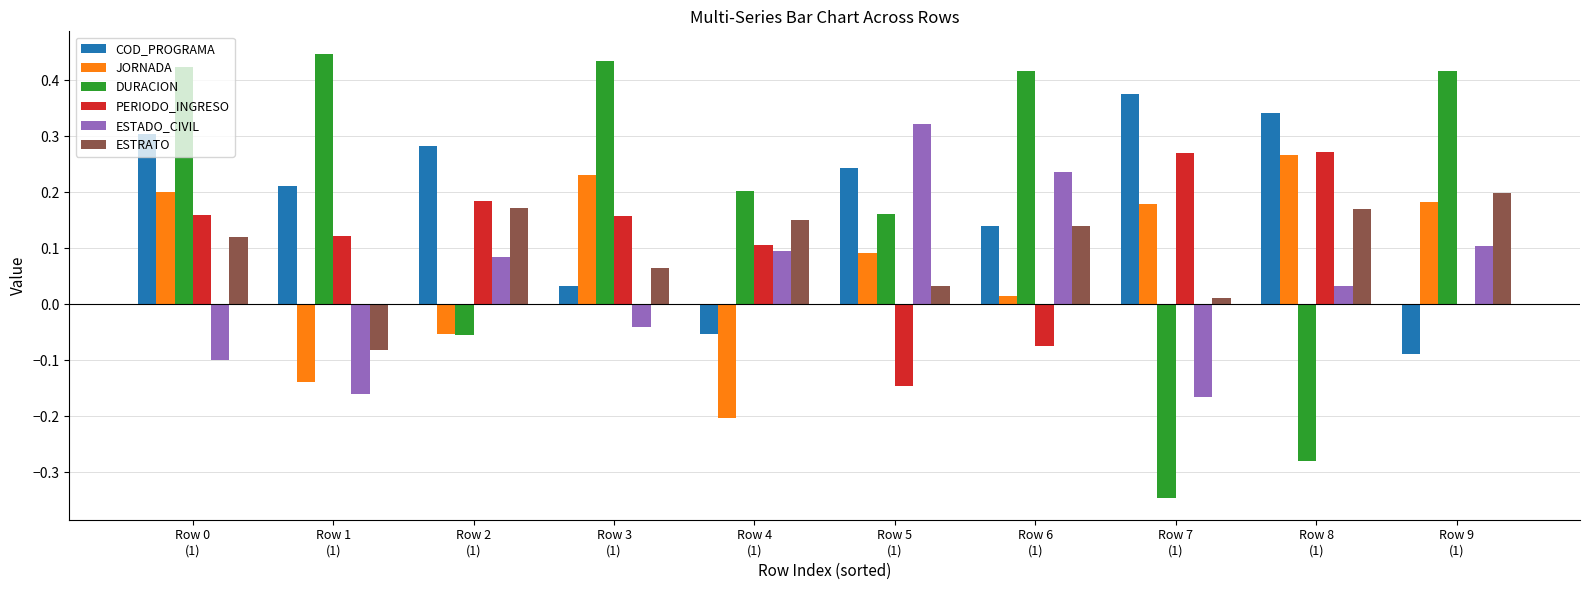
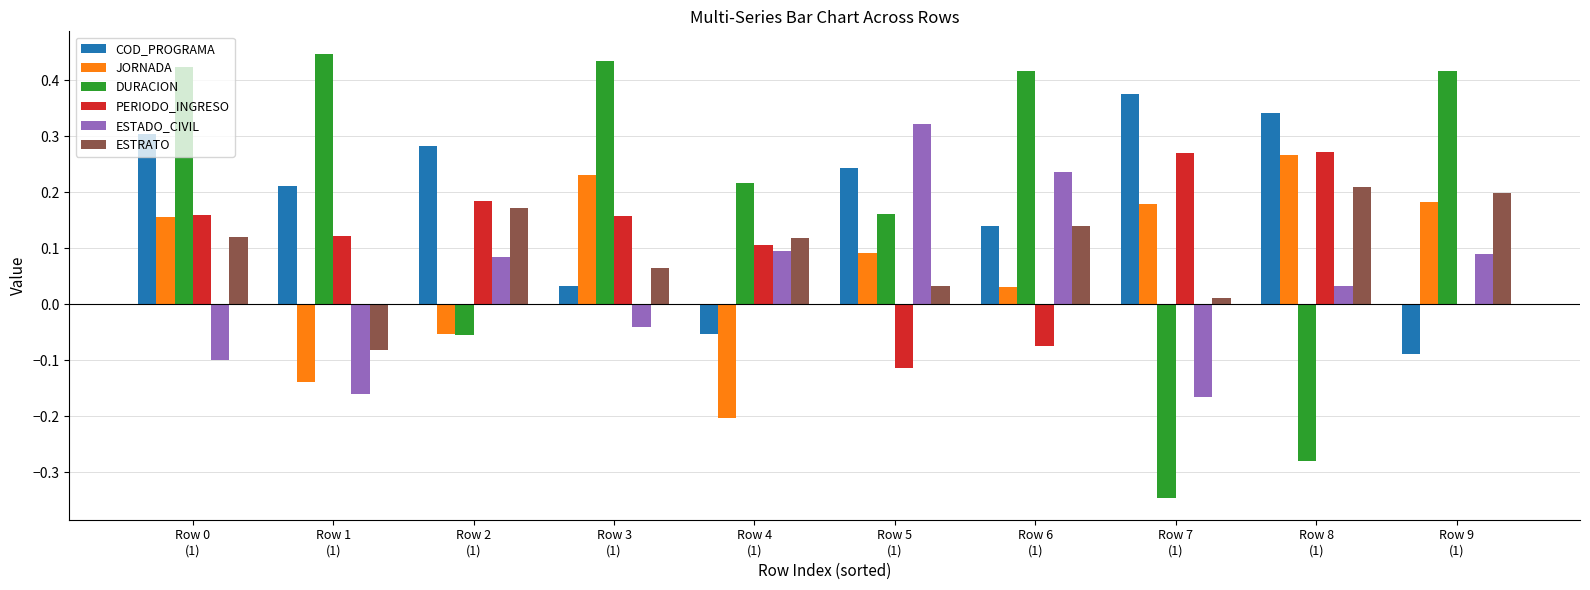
JORNADA, Row 0 (1): 0.20 -> 0.16
DURACION, Row 4 (1): 0.20 -> 0.22
ESTRATO, Row 4 (1): 0.15 -> 0.12
PERIODO_INGRESO, Row 5 (1): -0.15 -> -0.11
JORNADA, Row 6 (1): 0.02 -> 0.03
ESTRATO, Row 8 (1): 0.17 -> 0.21
ESTADO_CIVIL, Row 9 (1): 0.10 -> 0.09
